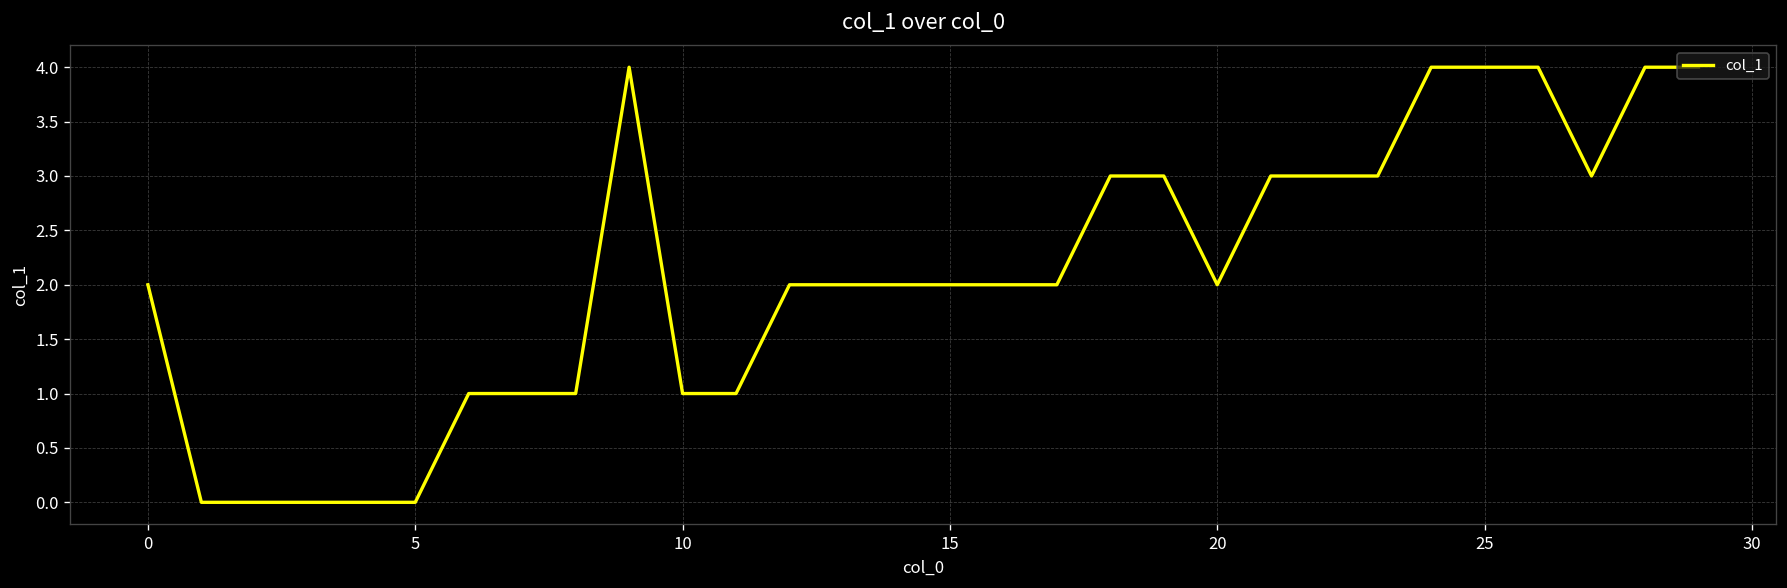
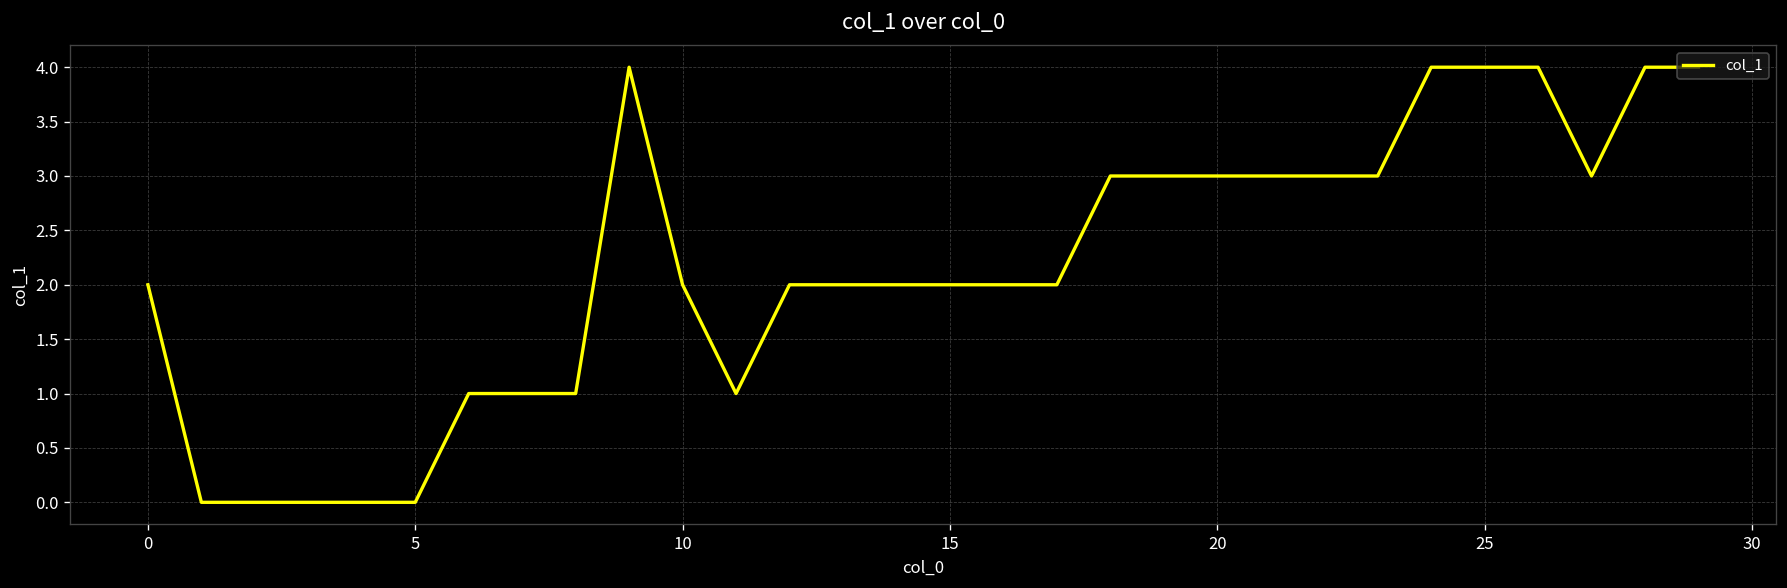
10: 1 -> 2
20: 2 -> 3
